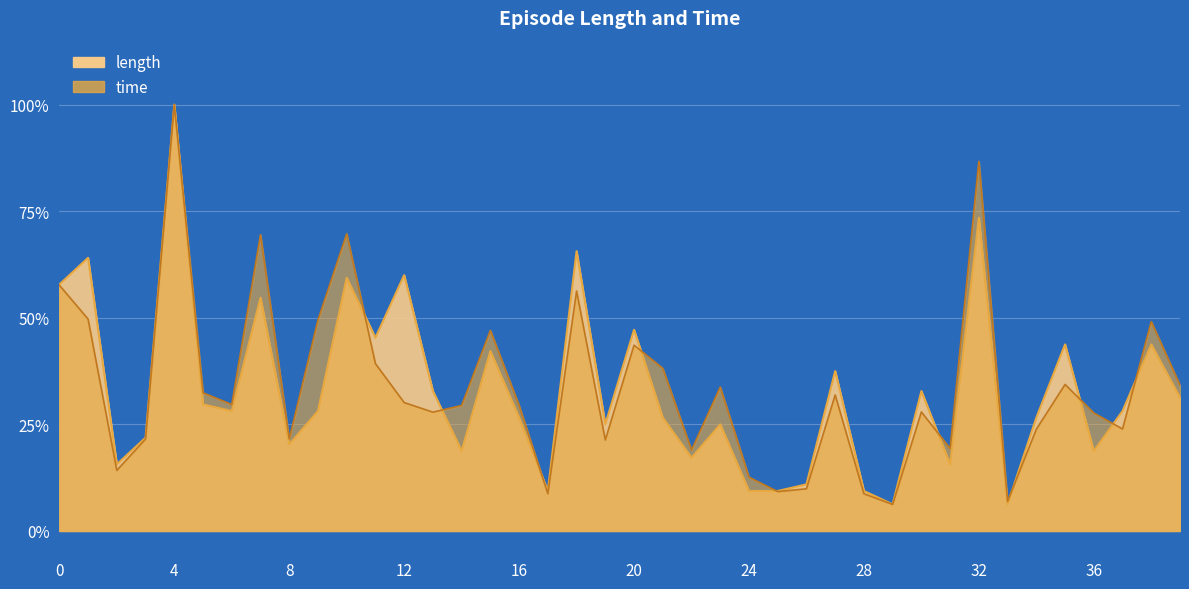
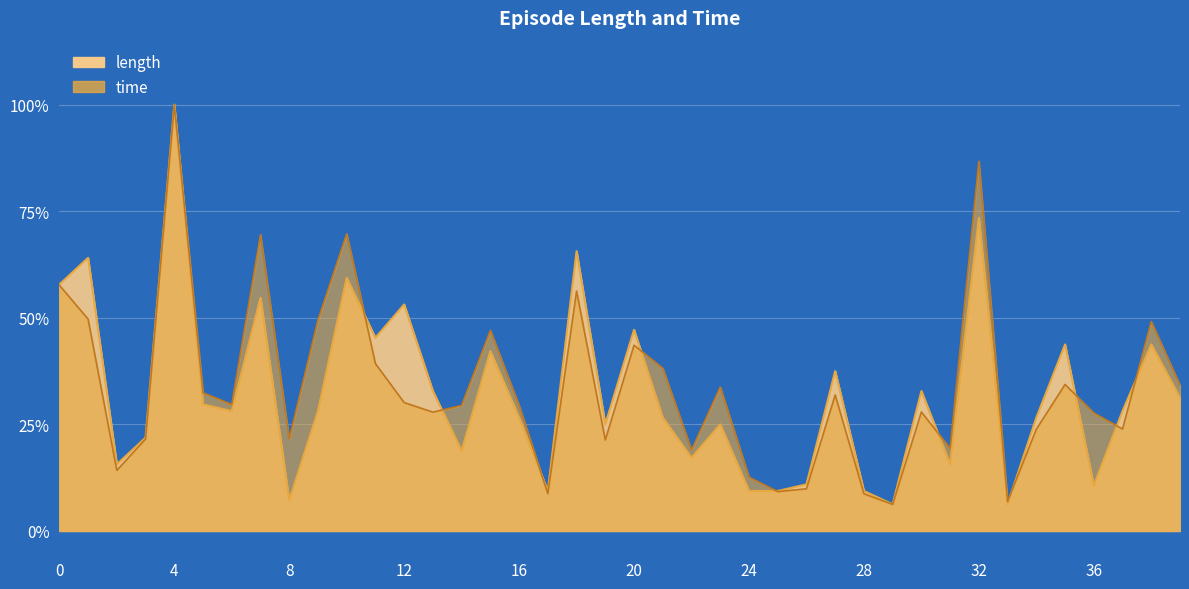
length, 8: 20% -> 7%
length, 12: 60% -> 53%
length, 36: 19% -> 11%
